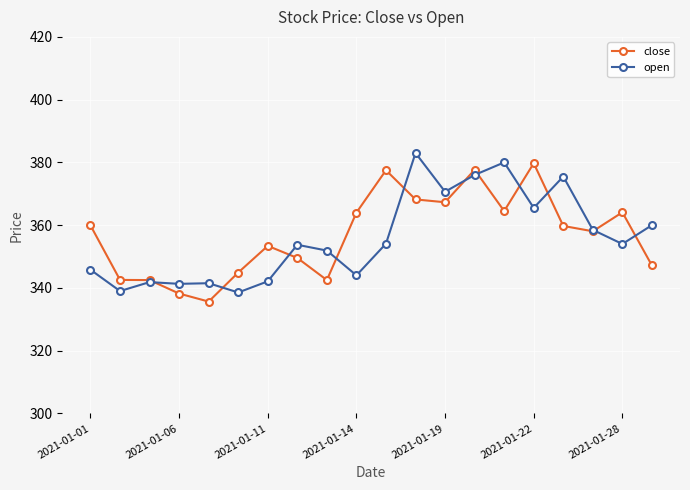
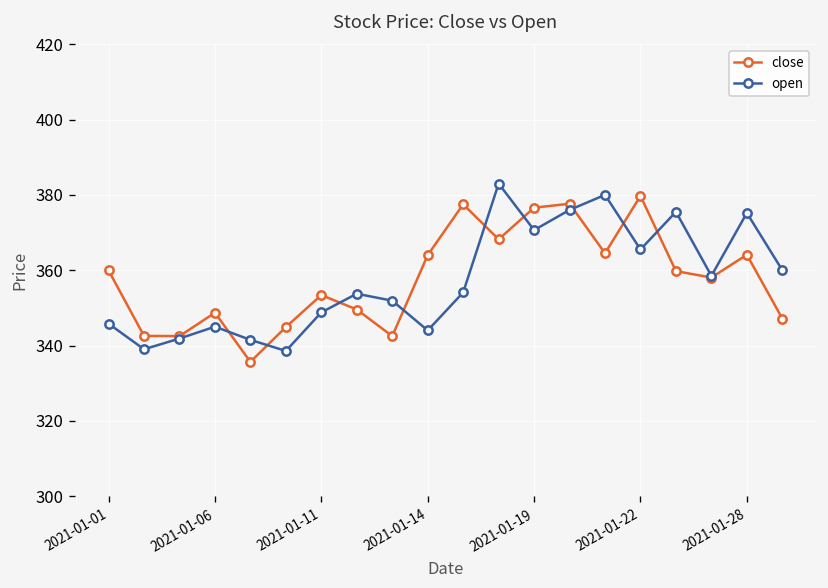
close, 2021-01-06: 338 -> 349
open, 2021-01-06: 341 -> 345
open, 2021-01-11: 342 -> 349
close, 2021-01-19: 367 -> 377
open, 2021-01-28: 354 -> 375
